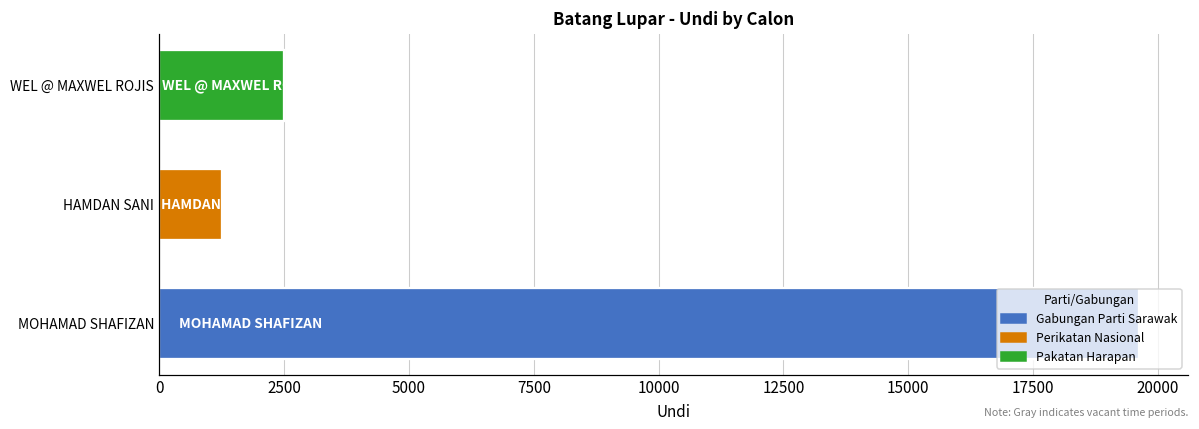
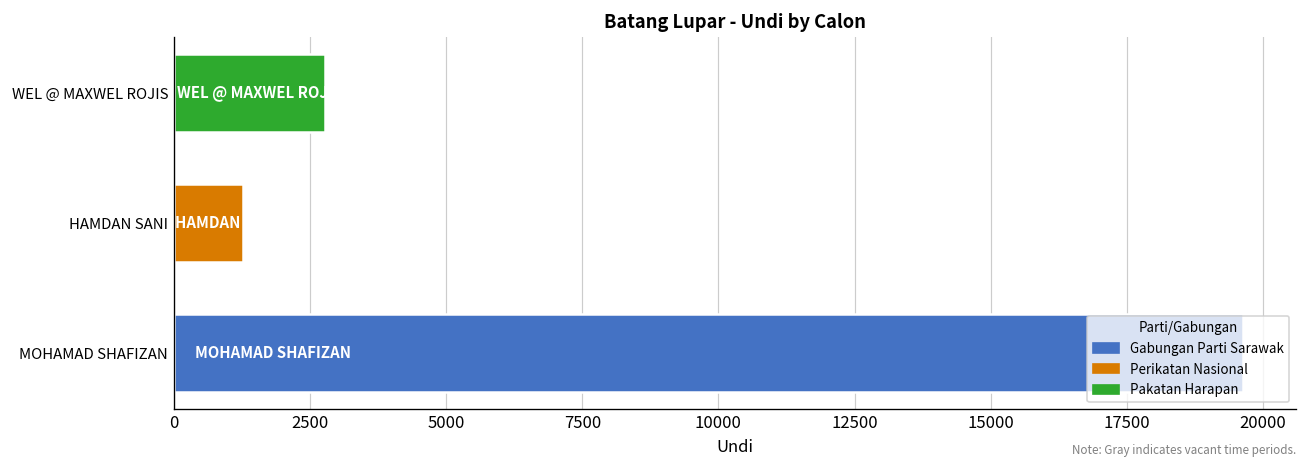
WEL @ MAXWEL ROJIS: 2500 -> 2800
